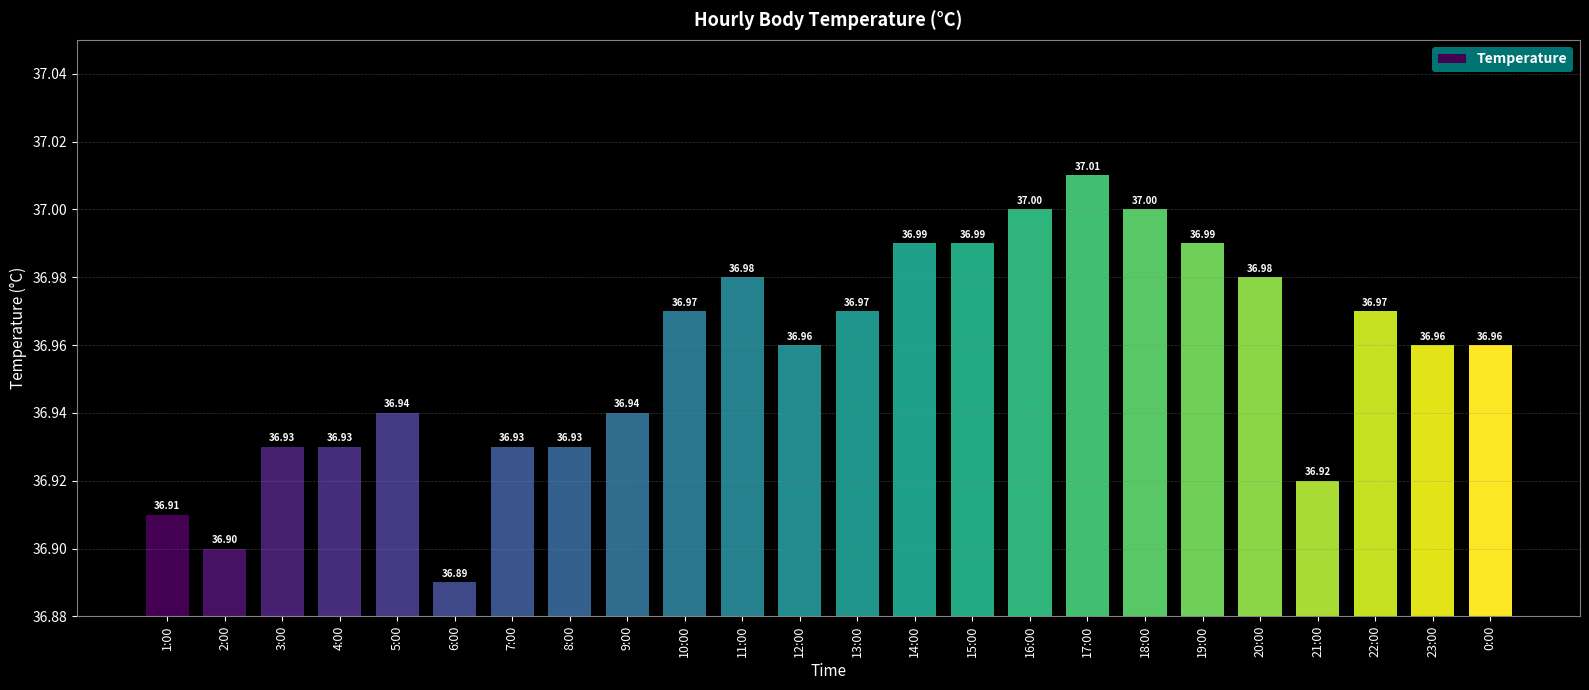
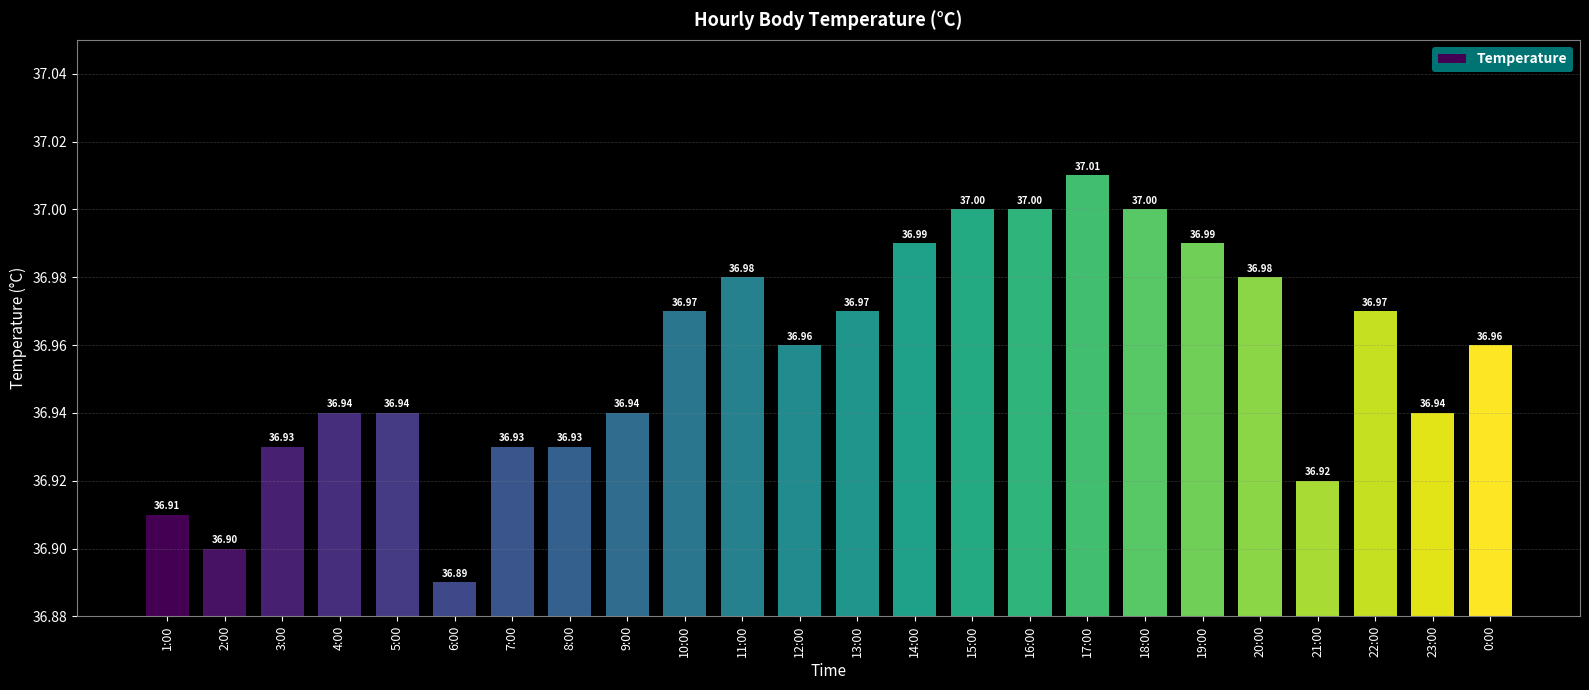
4:00: 36.93 -> 36.94
15:00: 36.99 -> 37.00
23:00: 36.96 -> 36.94
